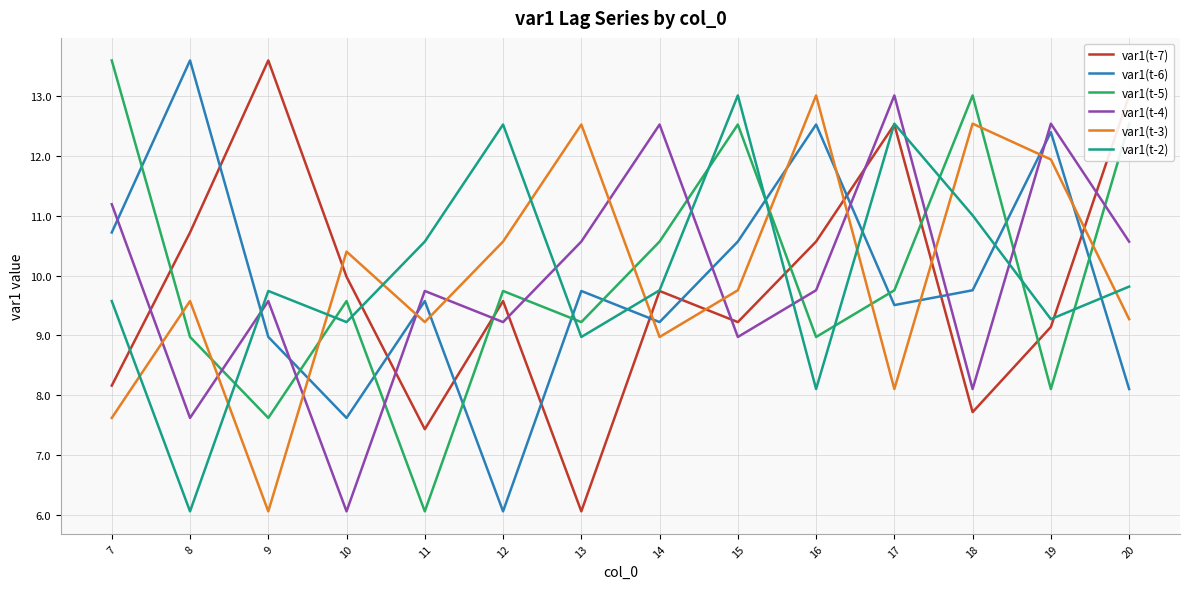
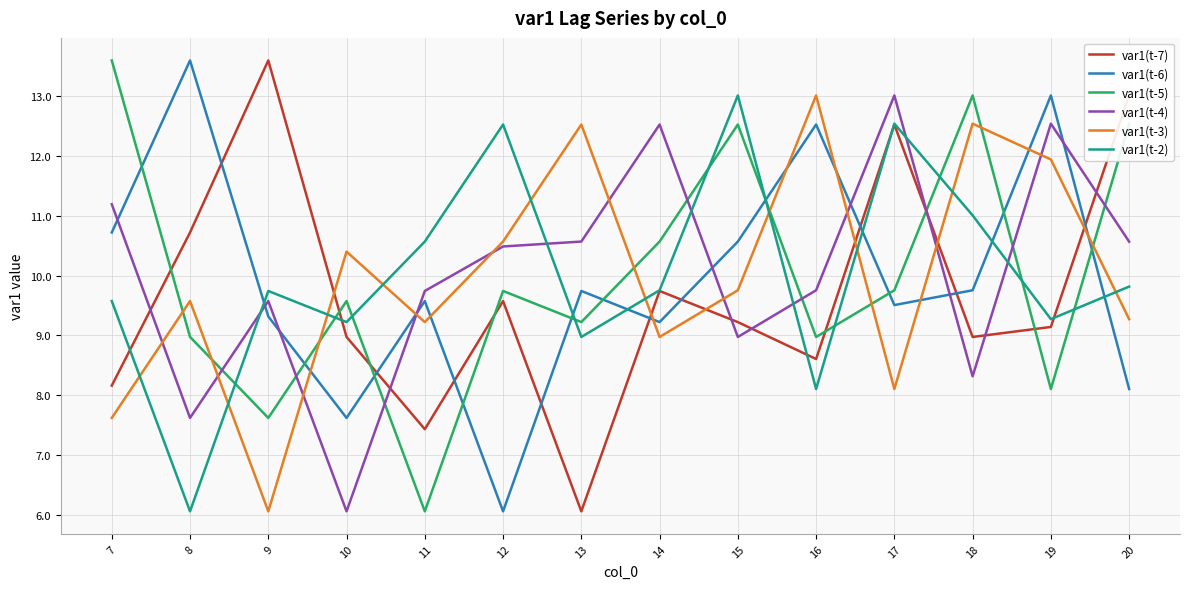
var1(t-6), 9: 9.0 -> 9.3
var1(t-7), 10: 10.0 -> 9.0
var1(t-4), 12: 9.2 -> 10.5
var1(t-7), 16: 10.6 -> 8.6
var1(t-7), 18: 7.7 -> 9.0
var1(t-4), 18: 8.1 -> 8.3
var1(t-6), 19: 12.4 -> 13.0
